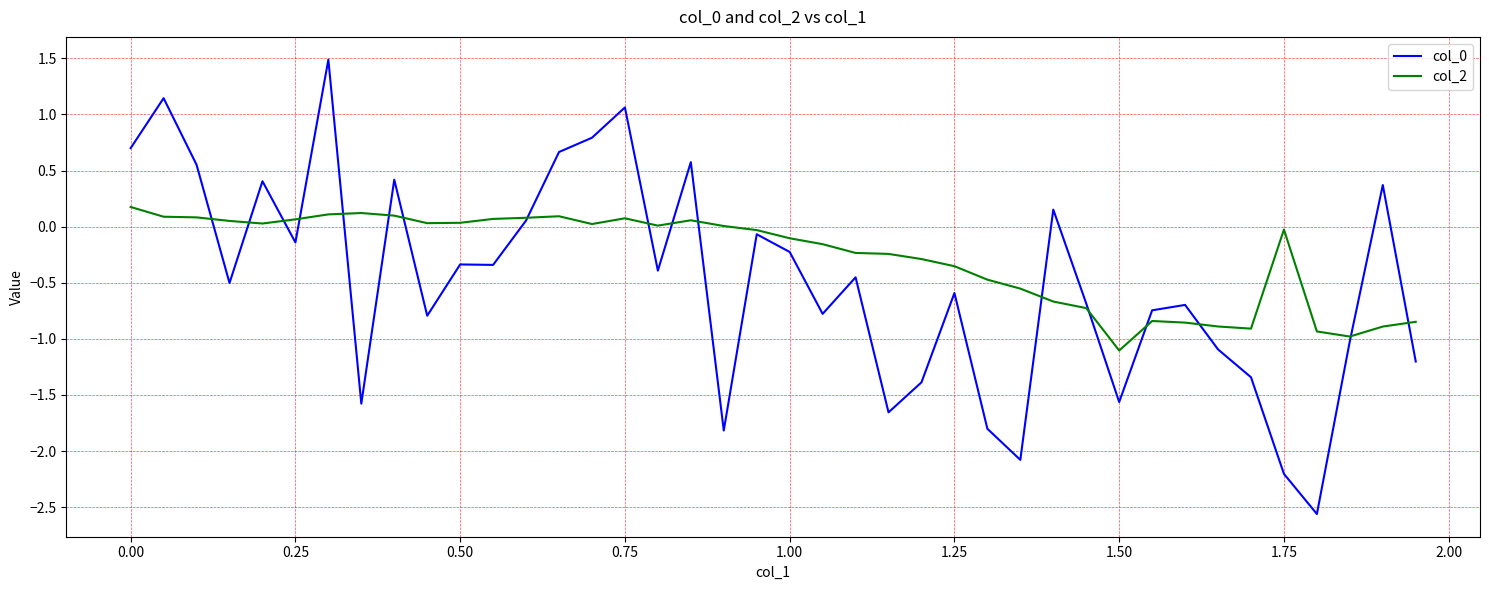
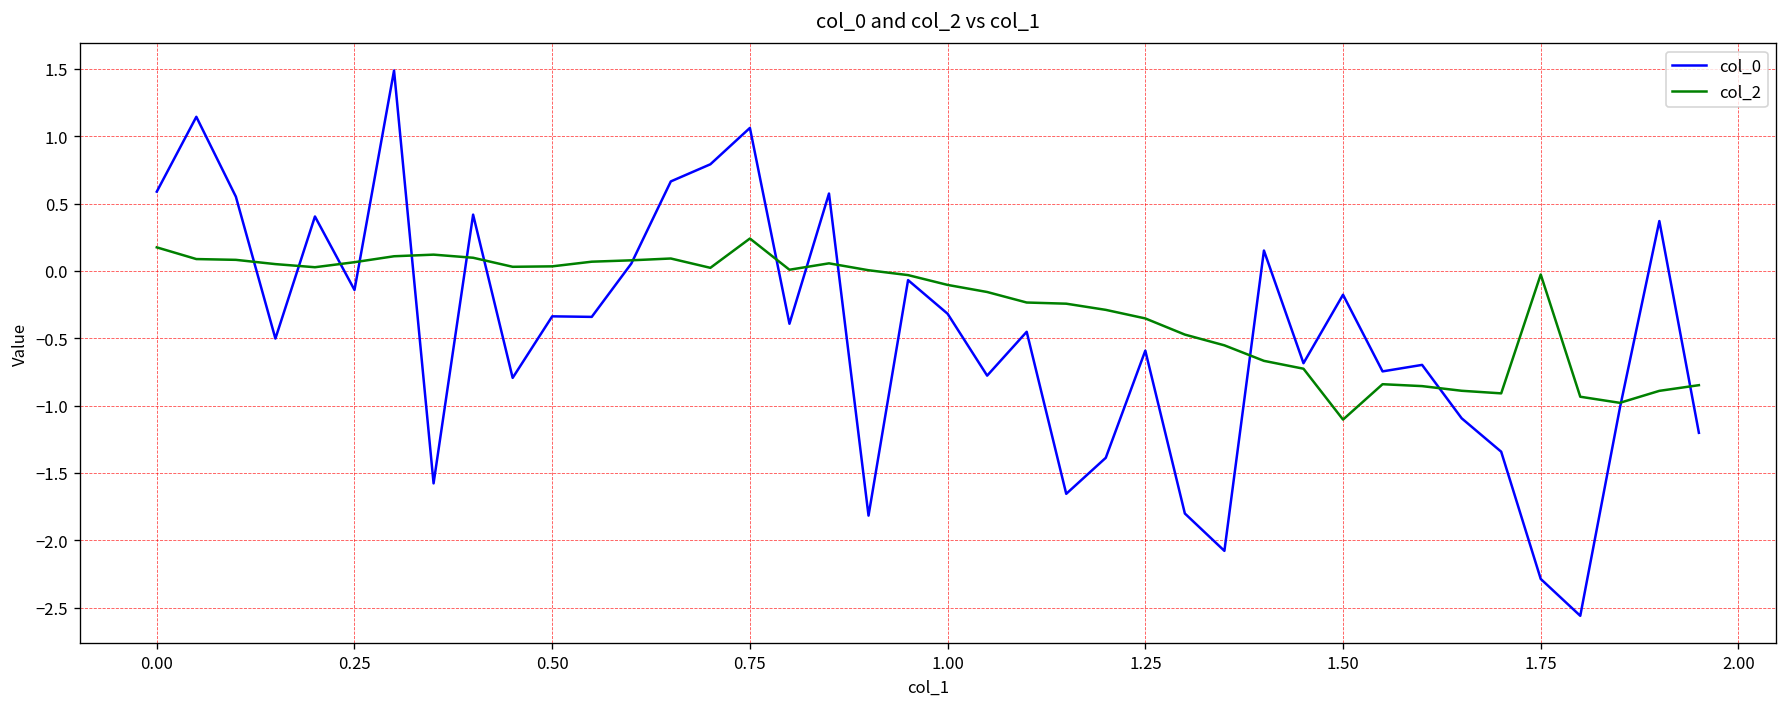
col_0, 0.00: 0.70 -> 0.59
col_2, 0.75: 0.07 -> 0.24
col_0, 1.00: -0.23 -> -0.32
col_0, 1.50: -1.56 -> -0.18
col_0, 1.75: -2.20 -> -2.29
